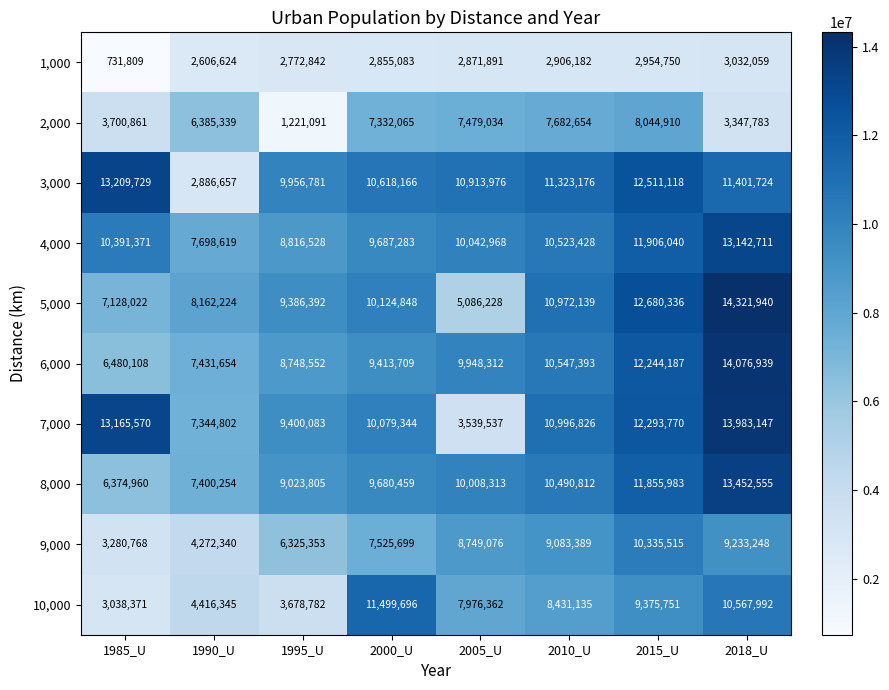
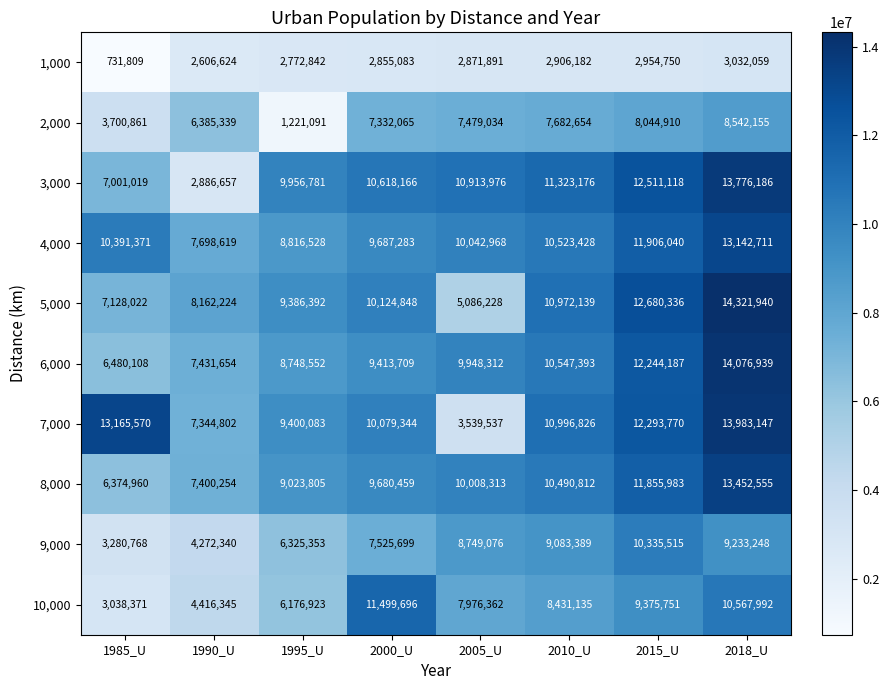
2,000, 2018_U: 3,347,783 -> 8,542,155
3,000, 1985_U: 13,209,729 -> 7,001,019
3,000, 2018_U: 11,401,724 -> 13,776,186
10,000, 1995_U: 3,678,782 -> 6,176,923
